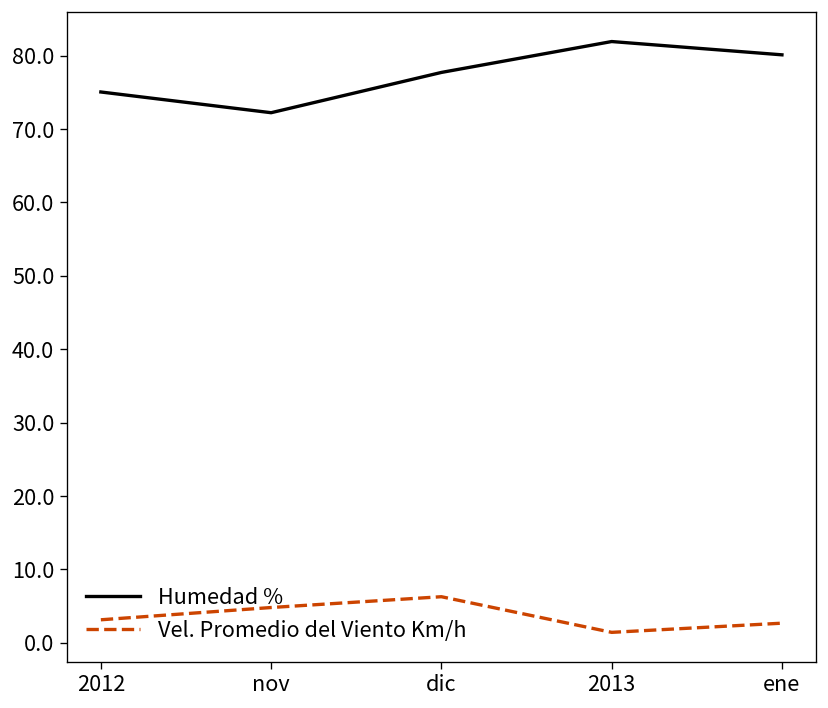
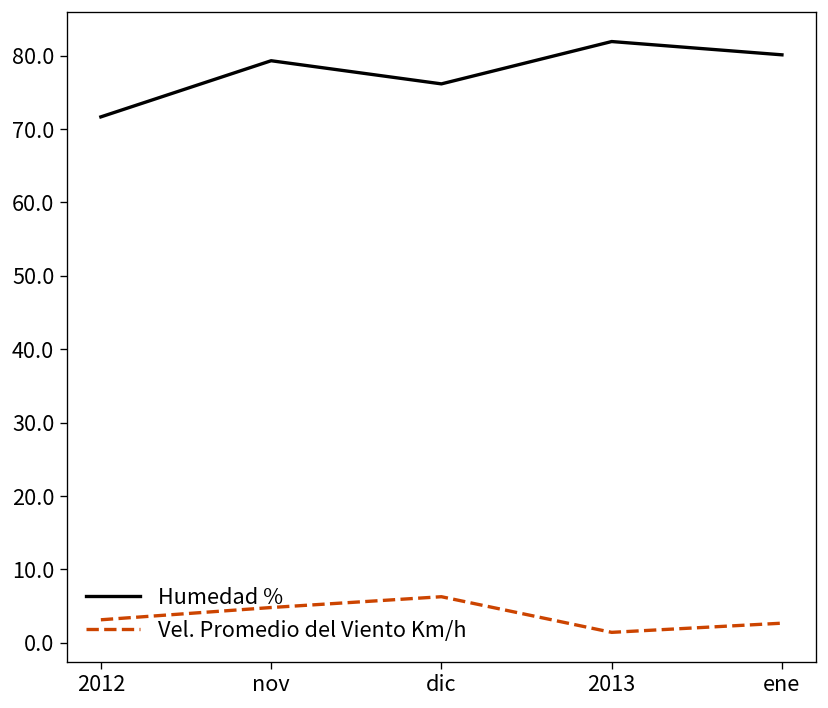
Humedad %, 2012: 75 -> 72
Humedad %, nov: 72 -> 79
Humedad %, dic: 78 -> 76
